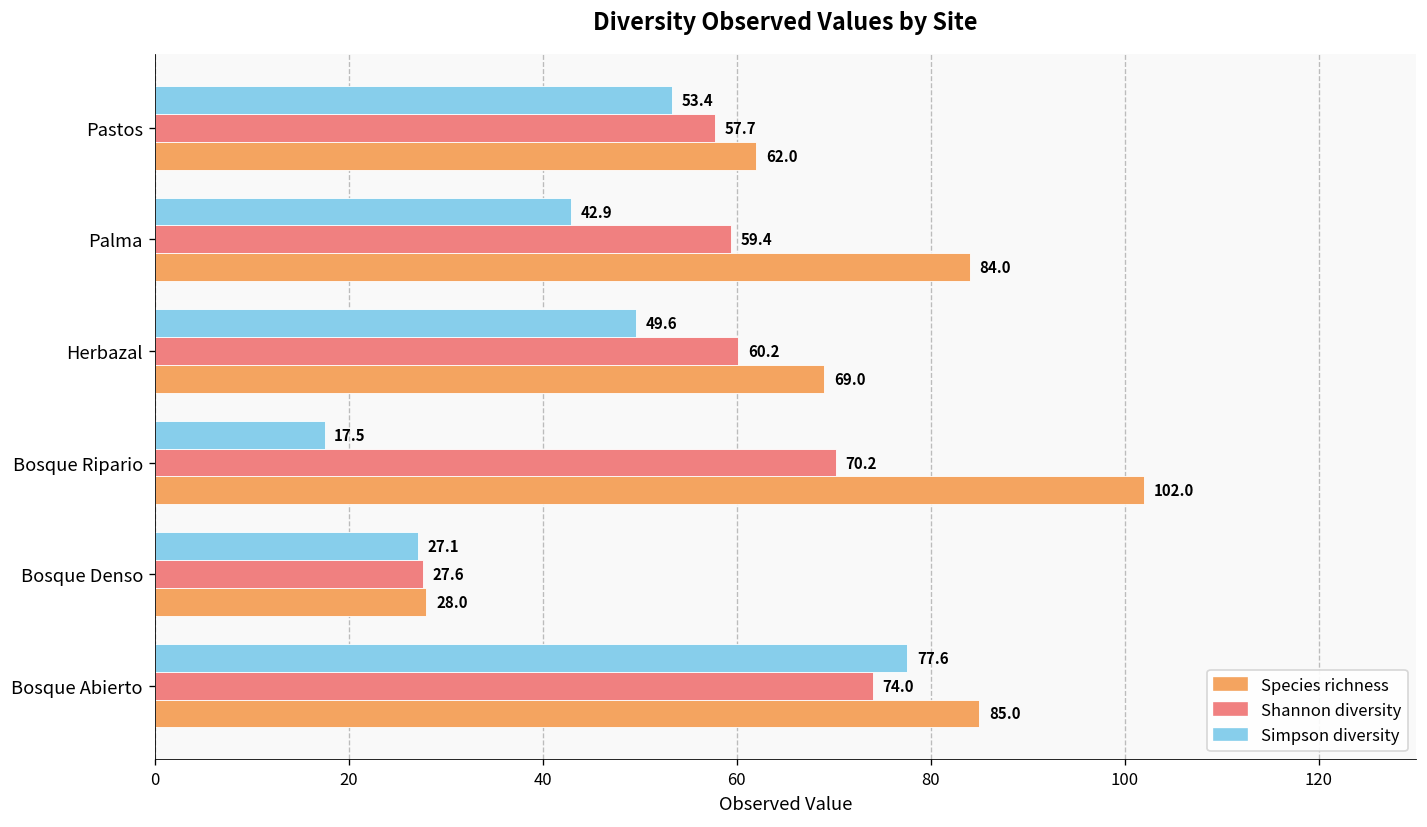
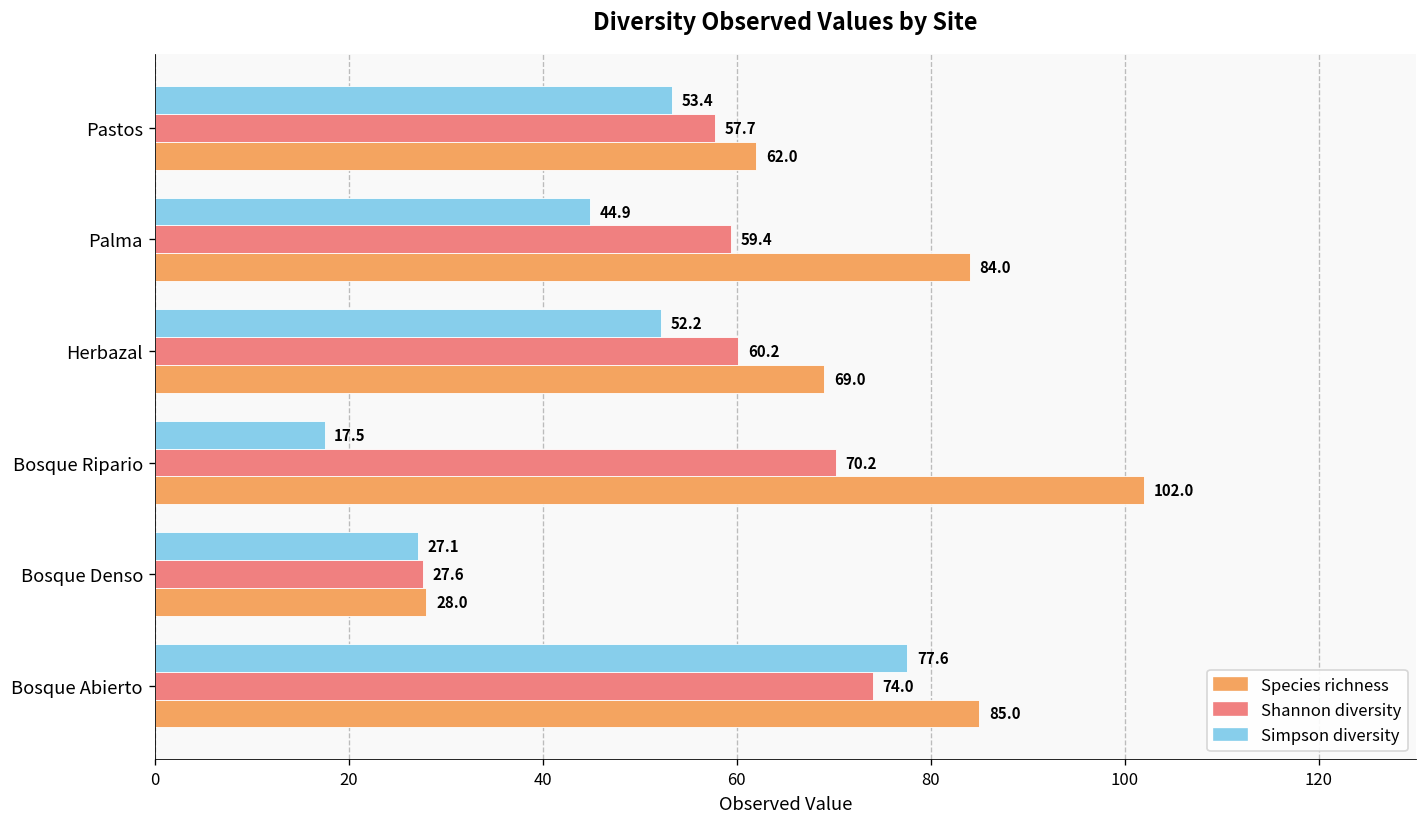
Simpson diversity, Palma: 42.9 -> 44.9
Simpson diversity, Herbazal: 49.6 -> 52.2
